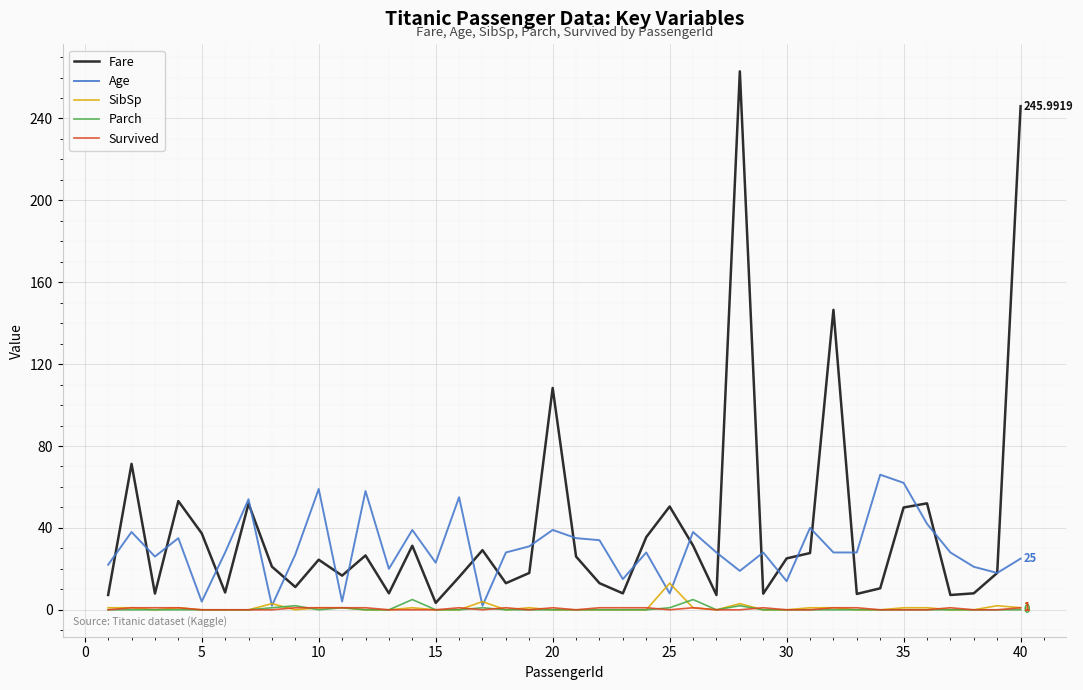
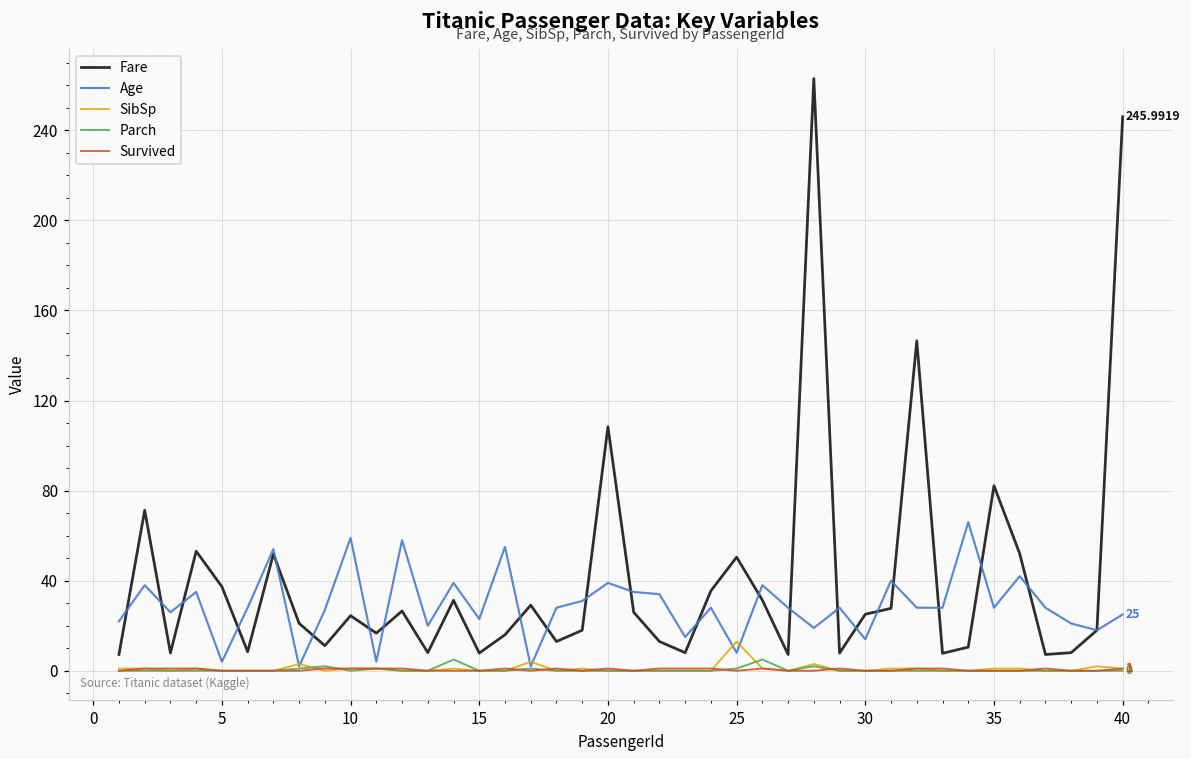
Fare, 15: 3 -> 8
Fare, 35: 50 -> 82
Age, 35: 62 -> 28
